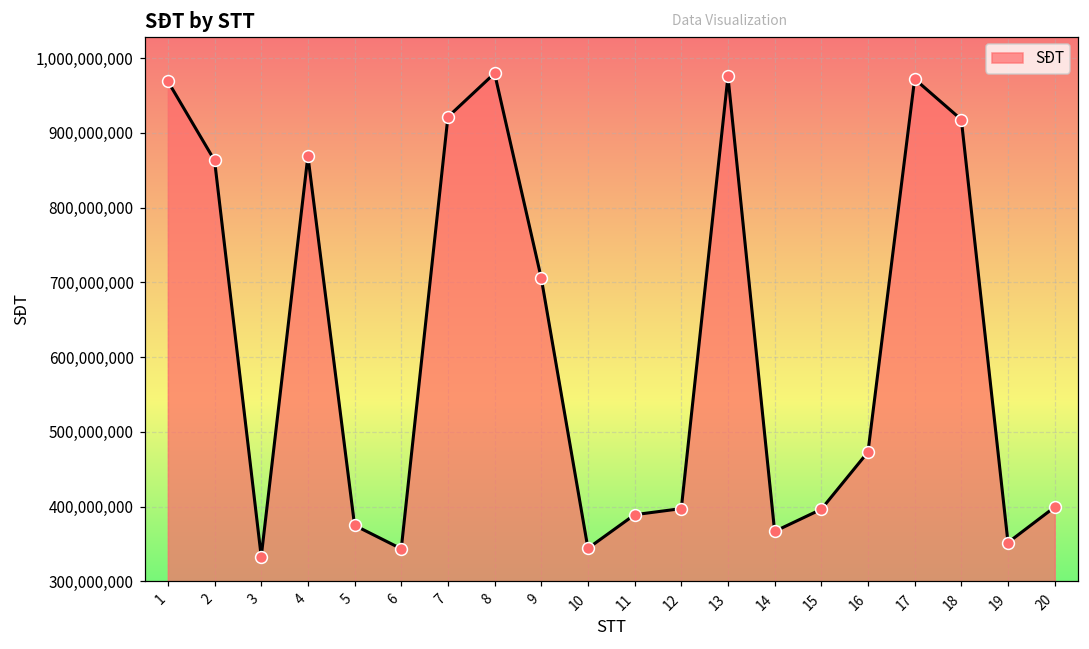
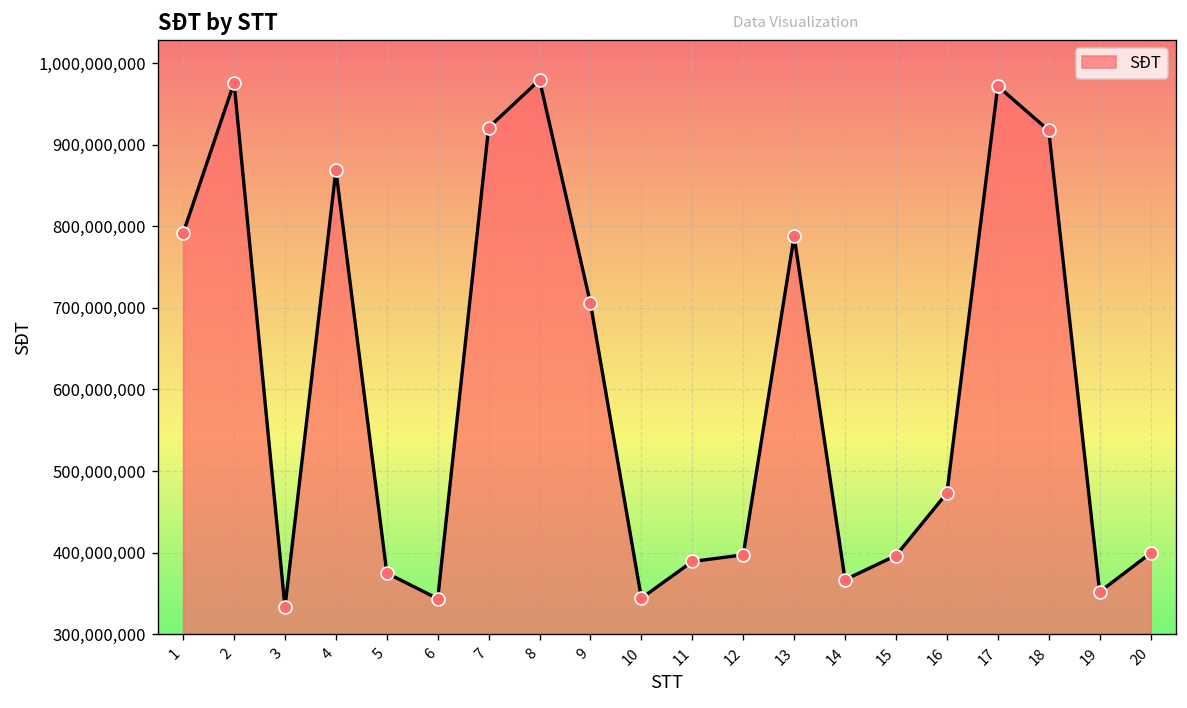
1: 970,000,000 -> 790,000,000
2: 860,000,000 -> 980,000,000
13: 980,000,000 -> 790,000,000
